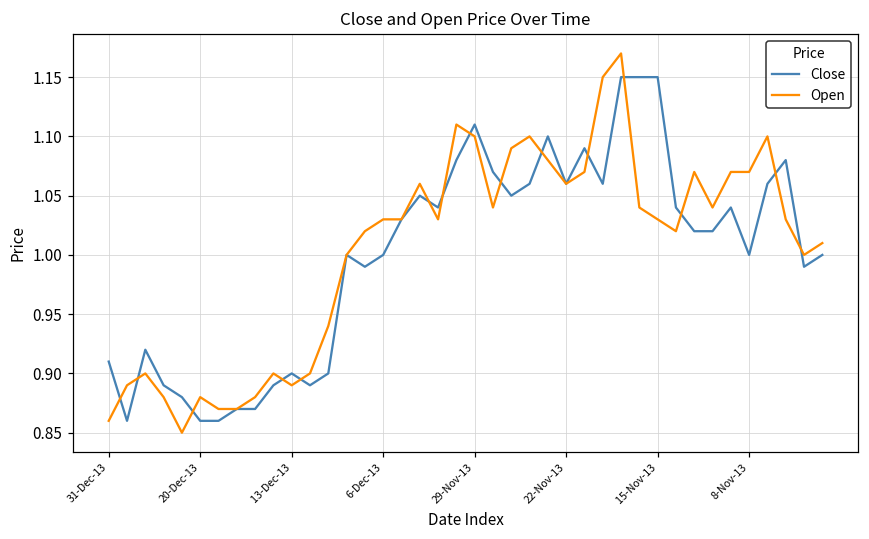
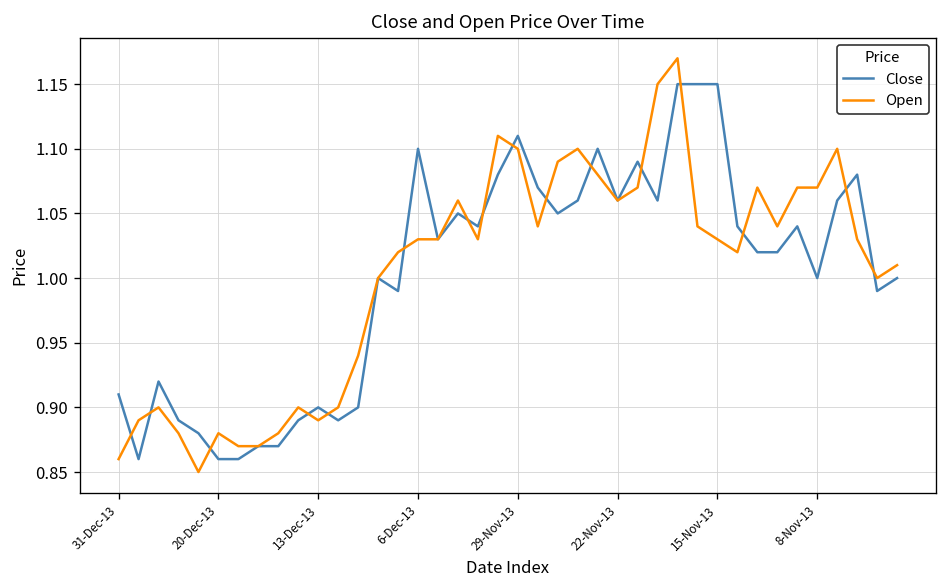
Close, 6-Dec-13: 1.0 -> 1.1
